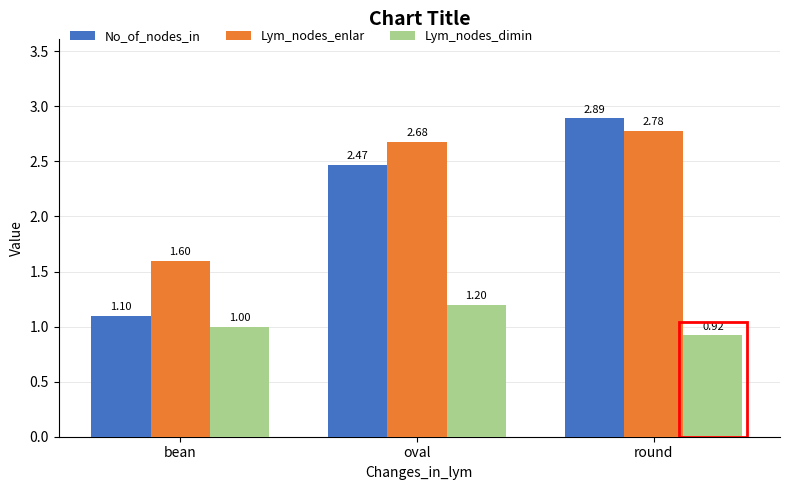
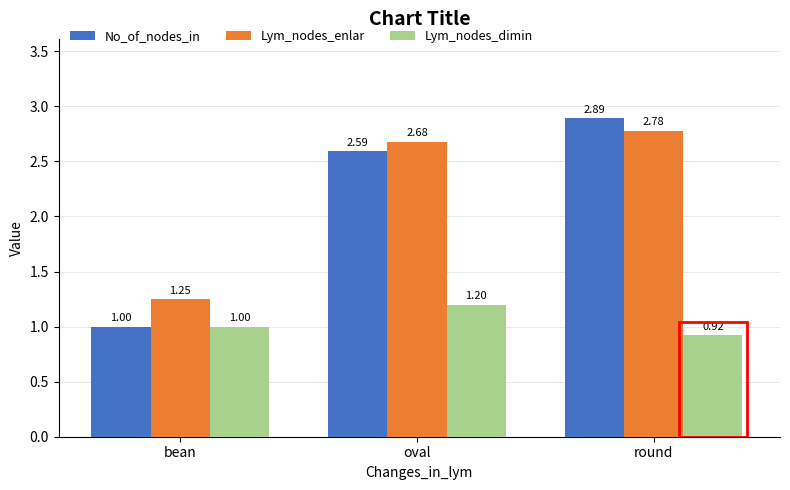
No_of_nodes_in, bean: 1.10 -> 1.00
Lym_nodes_enlar, bean: 1.60 -> 1.25
No_of_nodes_in, oval: 2.47 -> 2.59
